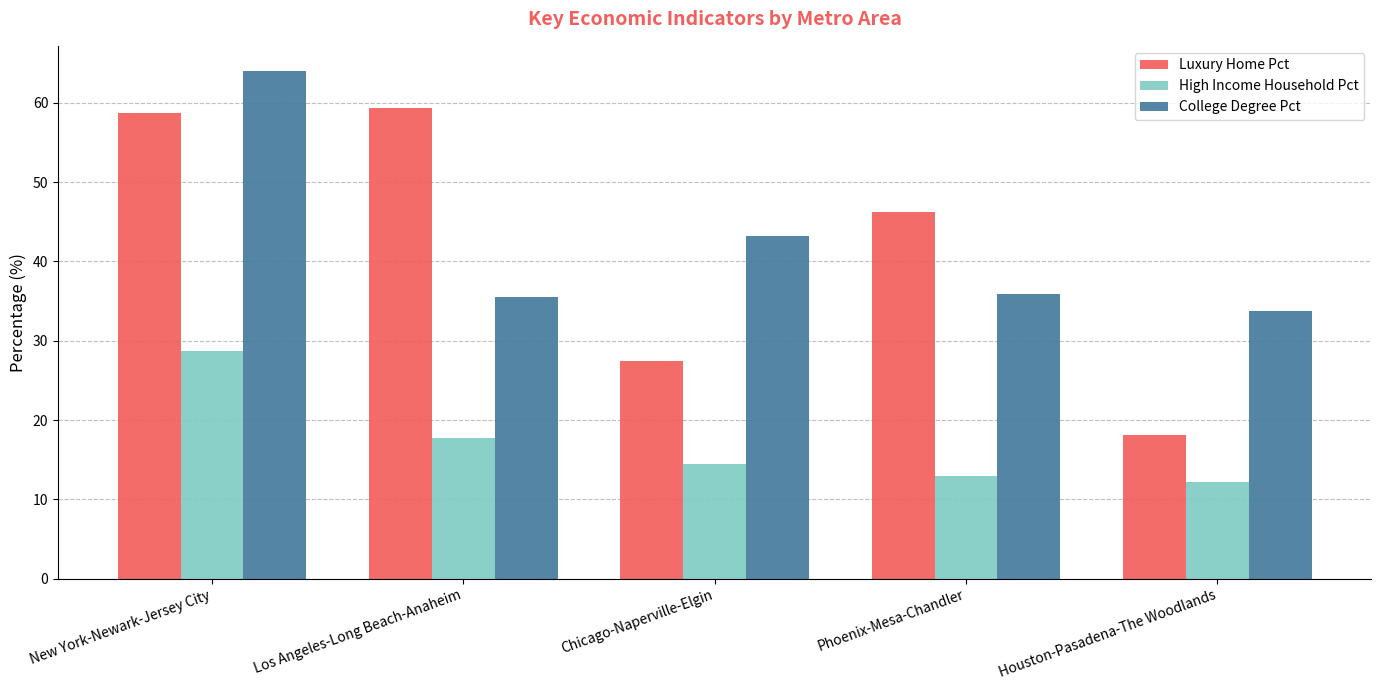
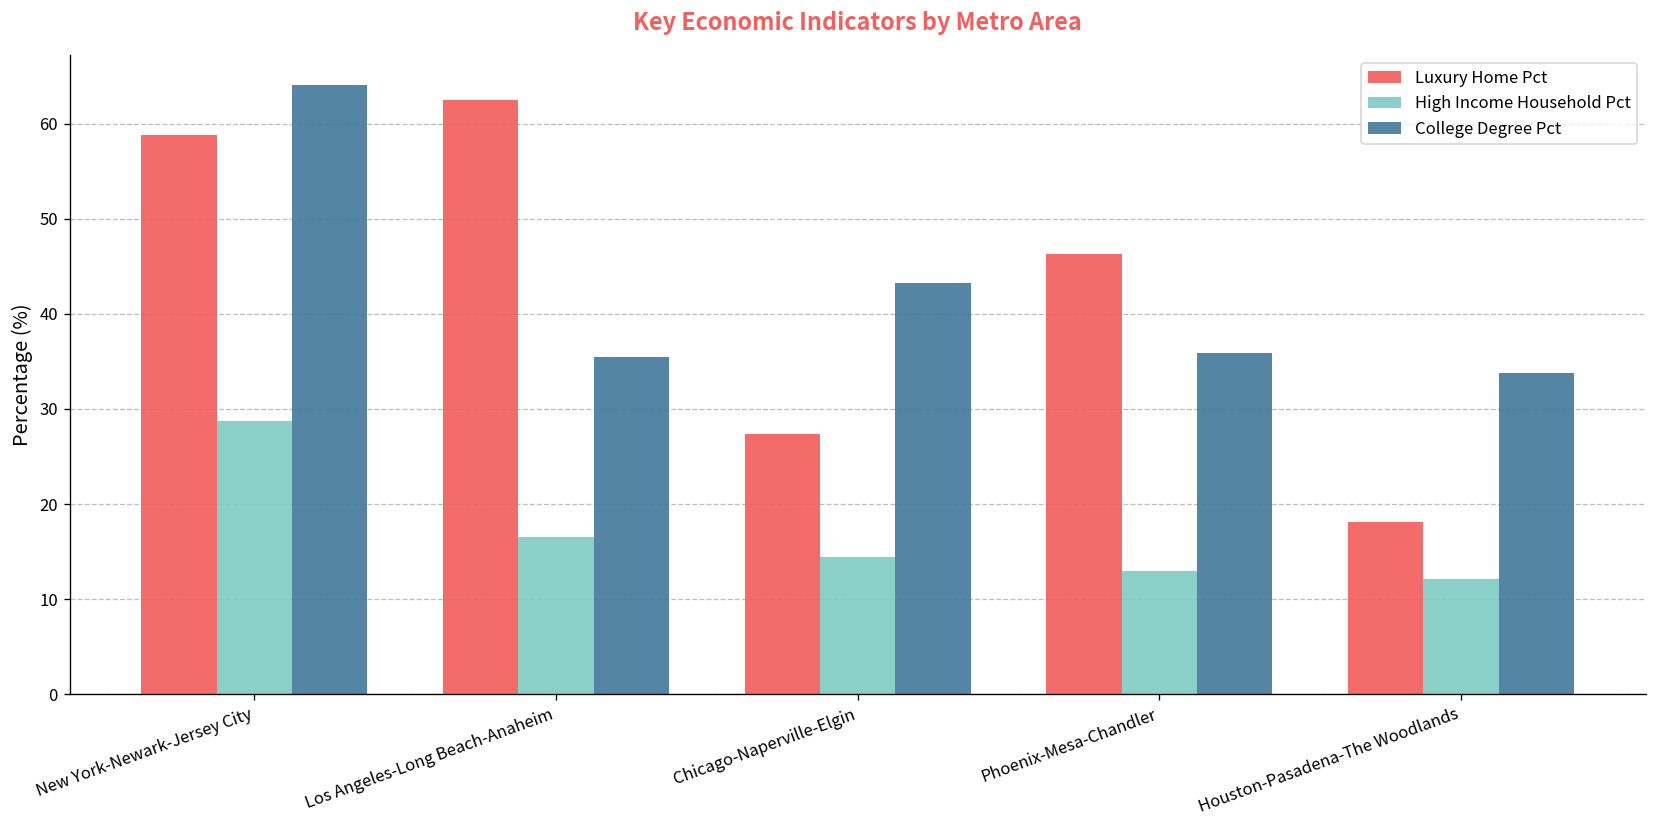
Luxury Home Pct, Los Angeles-Long Beach-Anaheim: 59 -> 62
High Income Household Pct, Los Angeles-Long Beach-Anaheim: 18 -> 17
